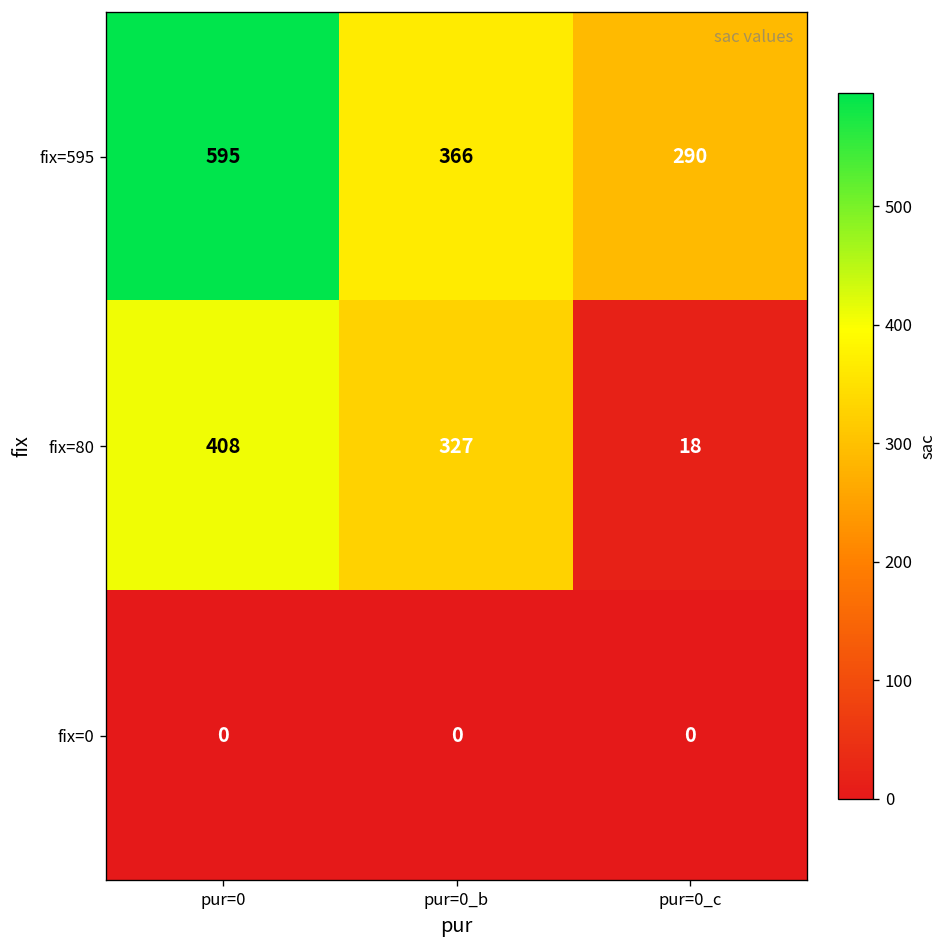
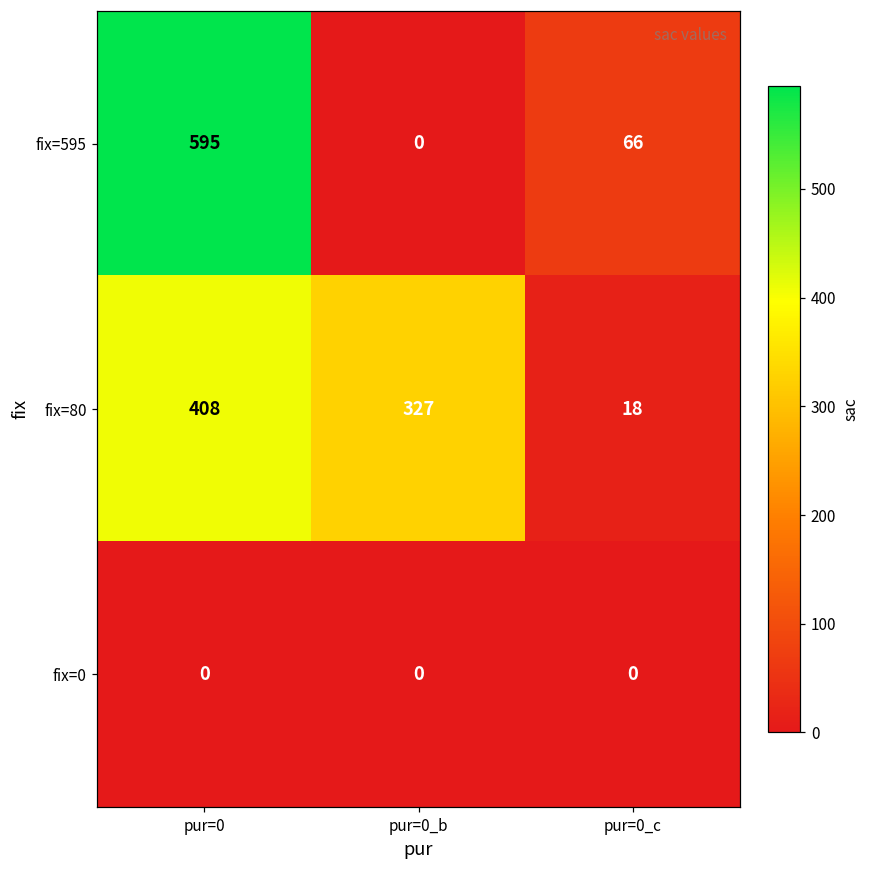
fix=595, pur=0_b: 366 -> 0
fix=595, pur=0_c: 290 -> 66
